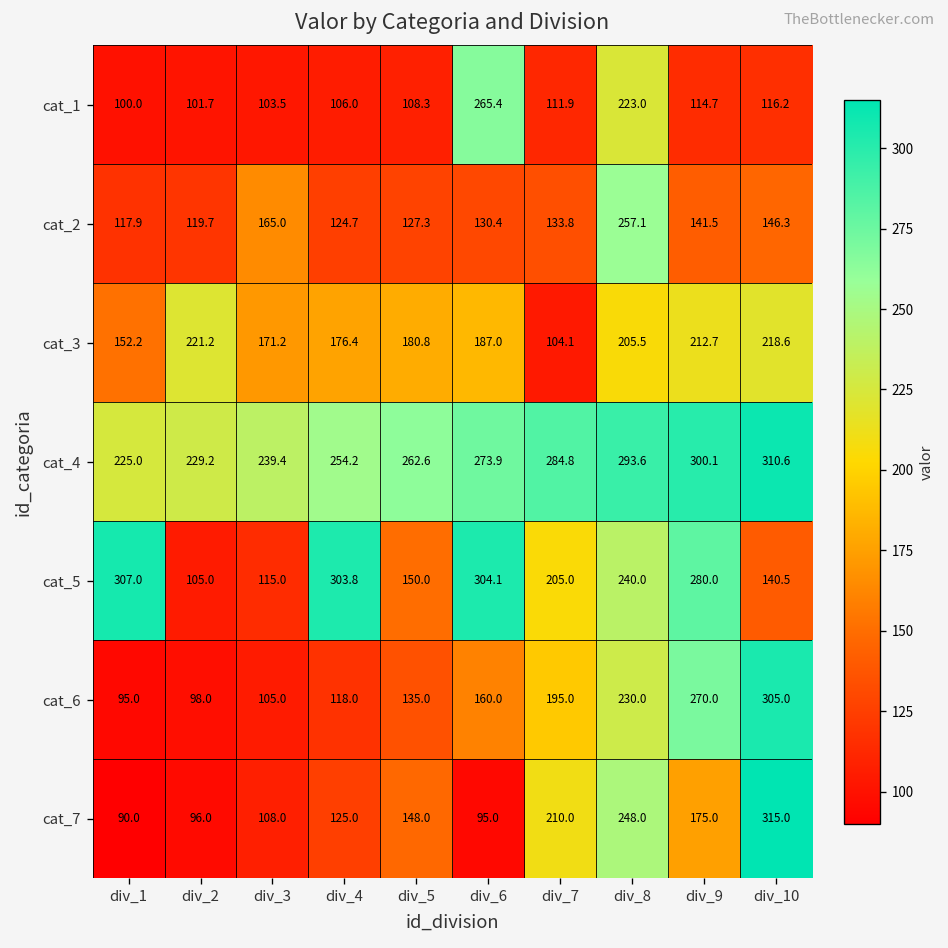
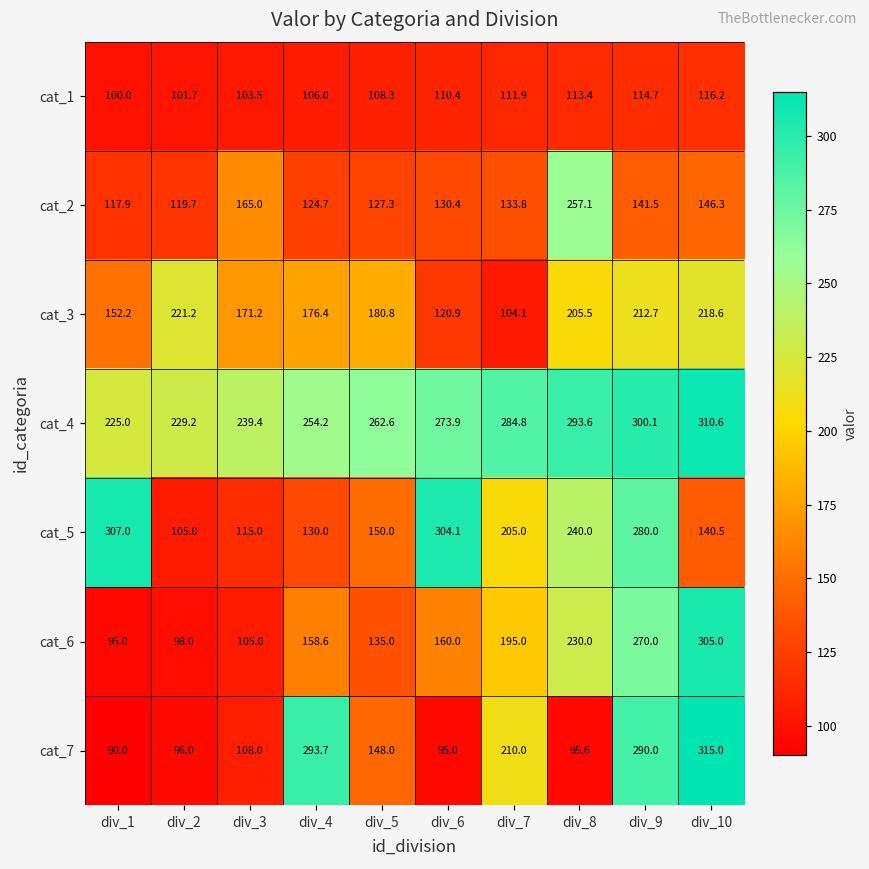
cat_1, div_6: 265.4 -> 110.4
cat_1, div_8: 223.0 -> 113.4
cat_3, div_6: 187.0 -> 120.9
cat_5, div_4: 303.8 -> 130.0
cat_6, div_4: 118.0 -> 158.6
cat_7, div_4: 125.0 -> 293.7
cat_7, div_8: 248.0 -> 95.6
cat_7, div_9: 175.0 -> 290.0
